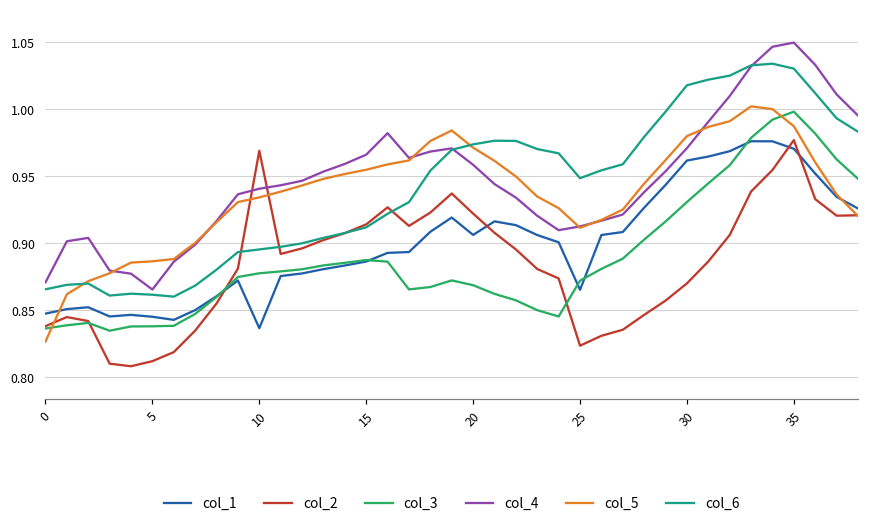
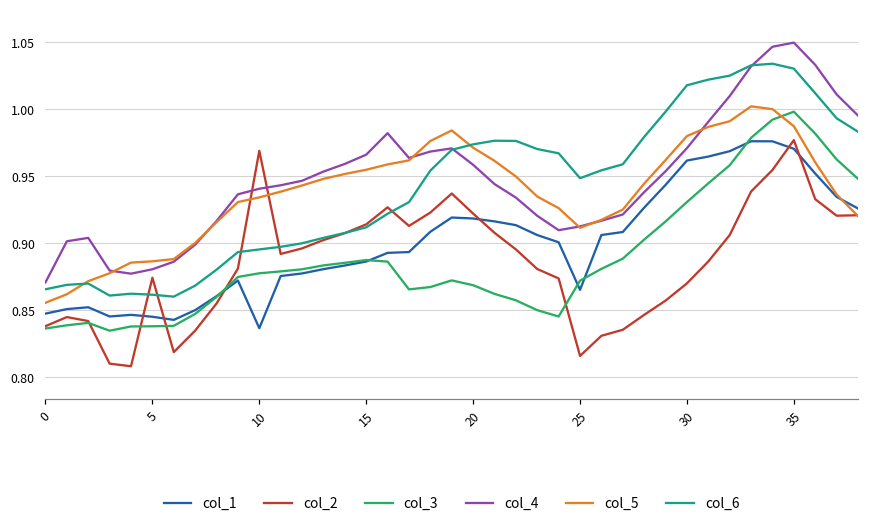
col_5, 0: 0.826 -> 0.855
col_2, 5: 0.812 -> 0.874
col_4, 5: 0.865 -> 0.880
col_1, 20: 0.906 -> 0.918
col_2, 25: 0.823 -> 0.816
